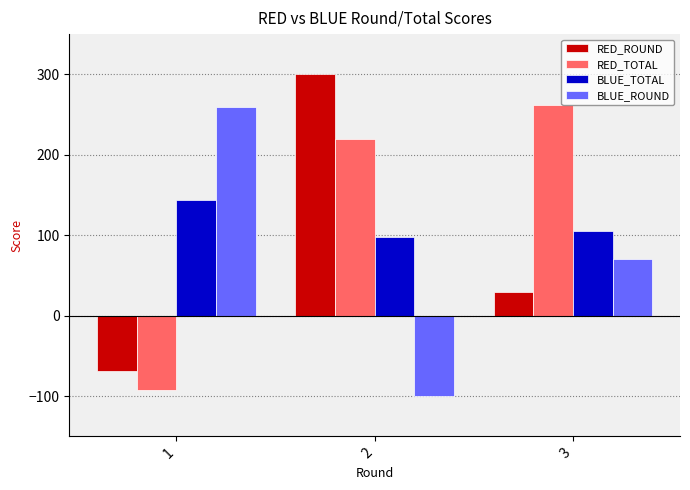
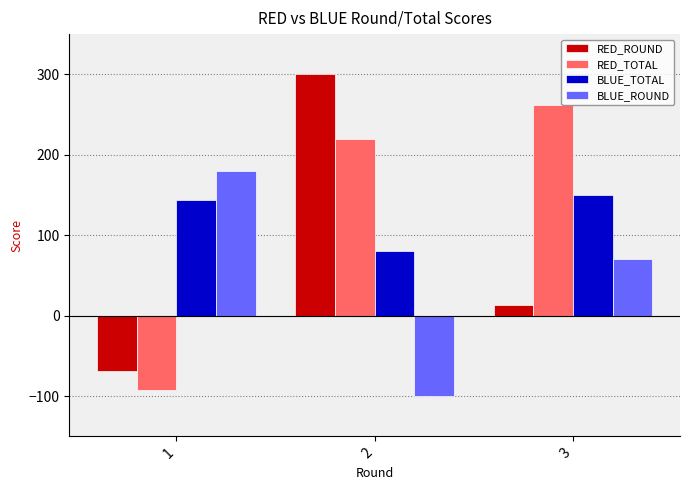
BLUE_ROUND, 1: 260 -> 180
BLUE_TOTAL, 2: 100 -> 80
RED_ROUND, 3: 30 -> 10
BLUE_TOTAL, 3: 110 -> 150
